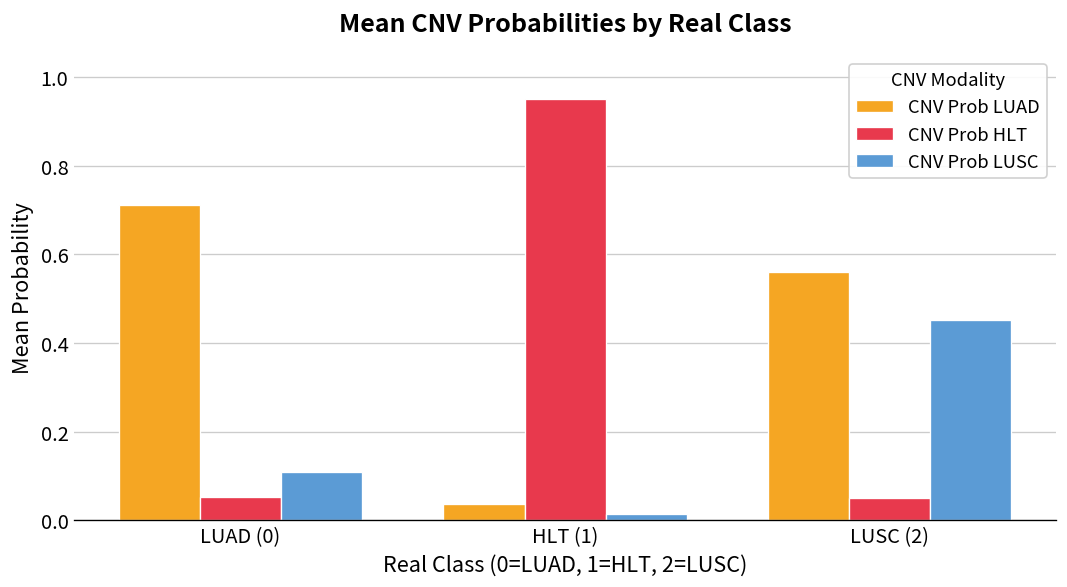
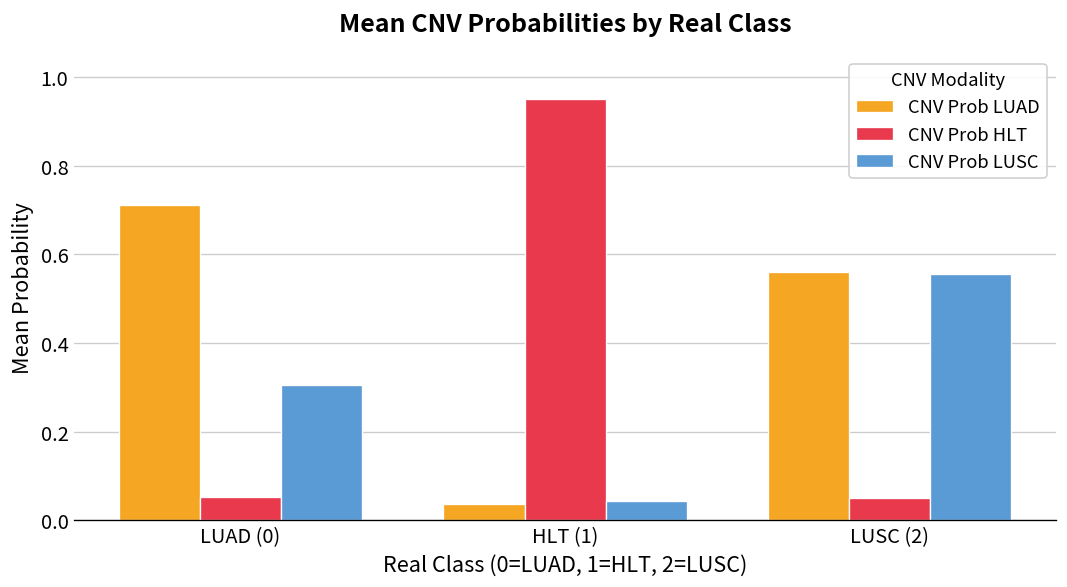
CNV Prob LUSC, LUAD (0): 0.11 -> 0.31
CNV Prob LUSC, HLT (1): 0.01 -> 0.04
CNV Prob LUSC, LUSC (2): 0.45 -> 0.56
